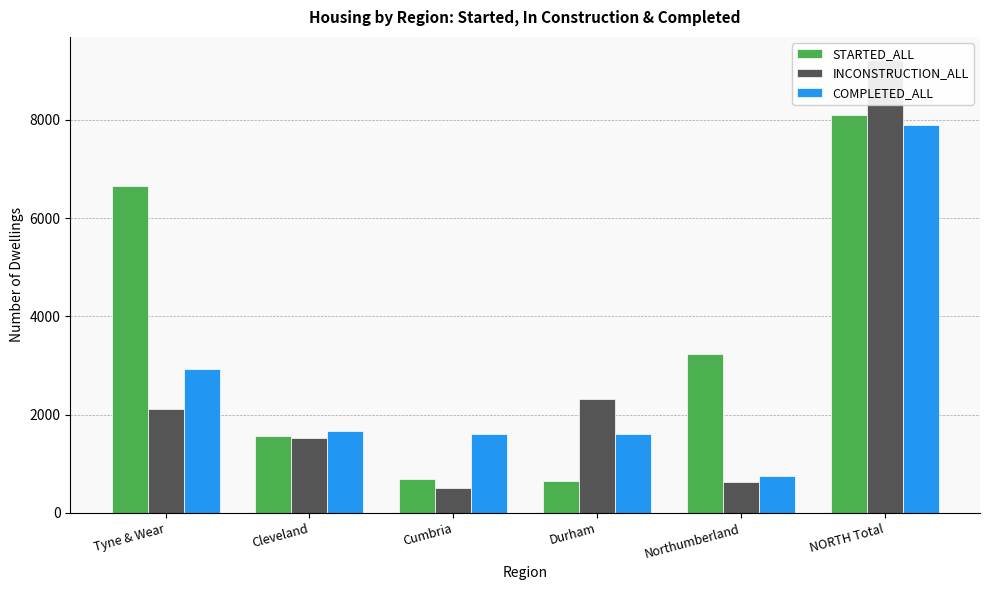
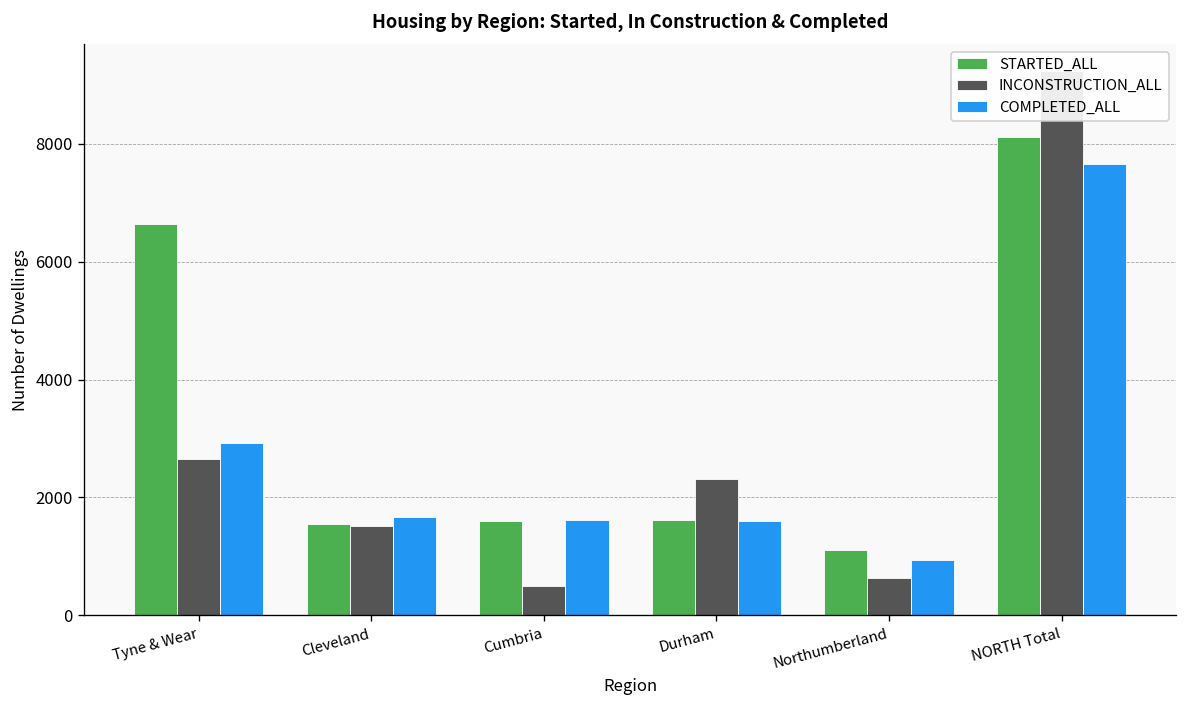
INCONSTRUCTION_ALL, Tyne & Wear: 2100 -> 2700
STARTED_ALL, Cumbria: 700 -> 1600
STARTED_ALL, Durham: 600 -> 1600
STARTED_ALL, Northumberland: 3200 -> 1100
COMPLETED_ALL, Northumberland: 800 -> 900
COMPLETED_ALL, NORTH Total: 7900 -> 7700
